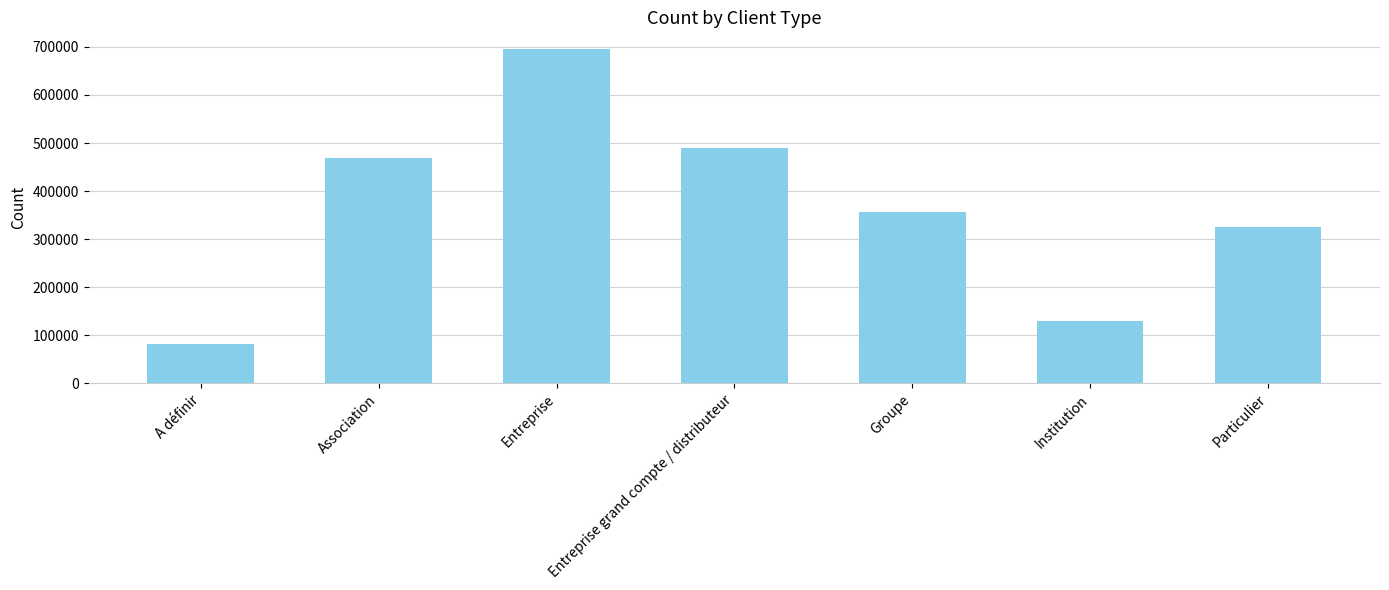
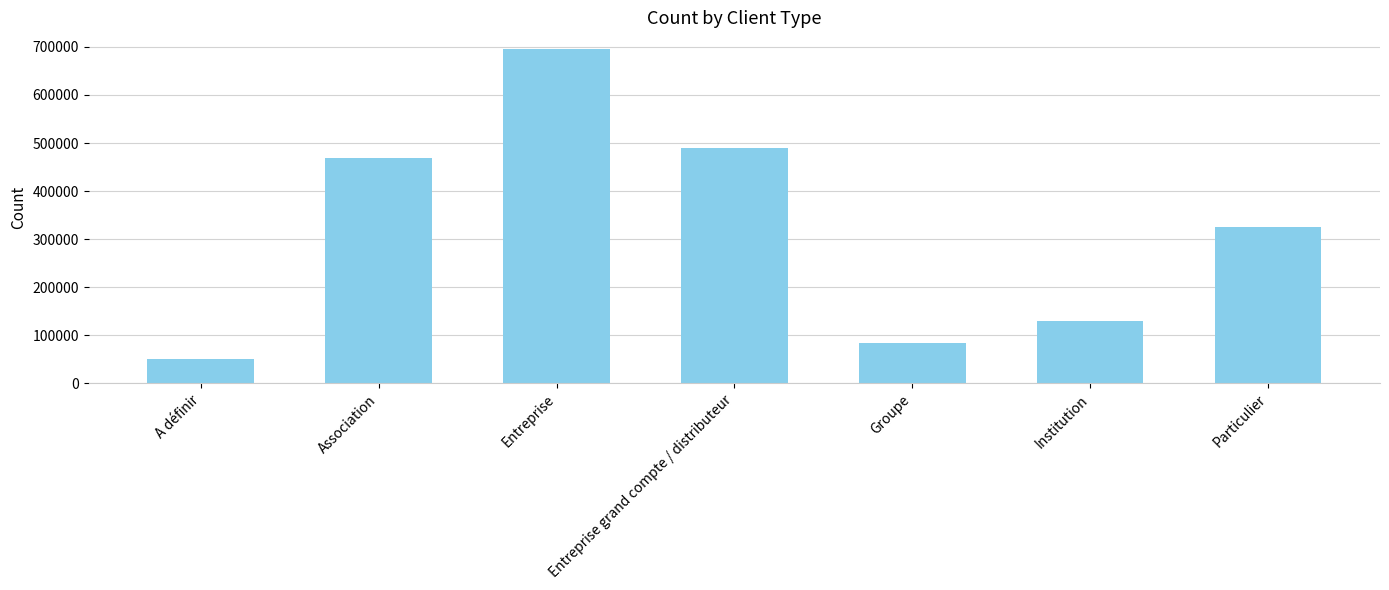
A définir: 80000 -> 50000
Groupe: 360000 -> 80000
